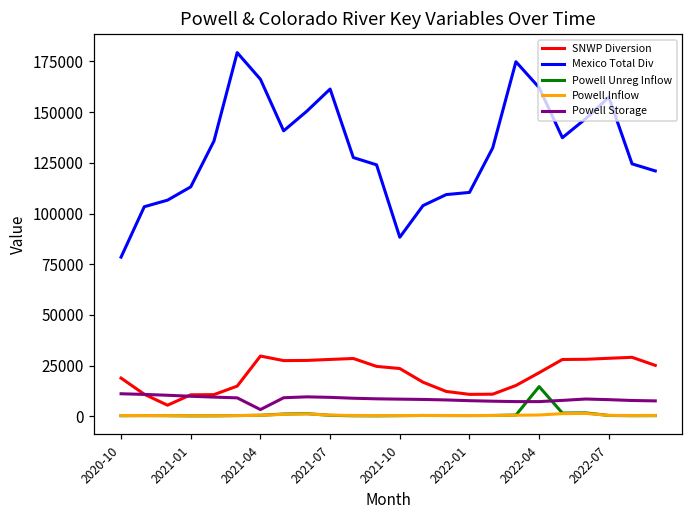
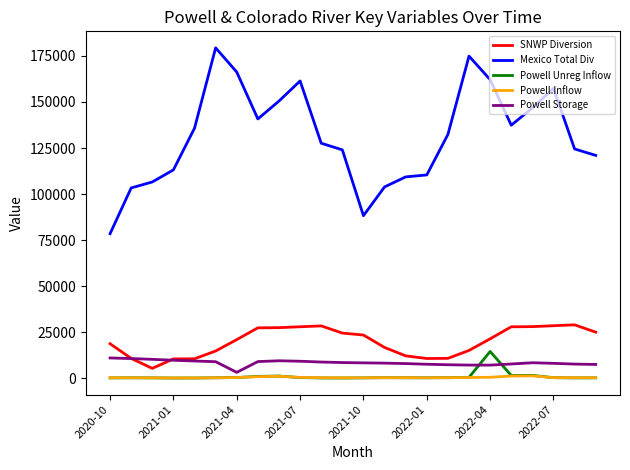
SNWP Diversion, 2021-04: 30000 -> 21000
